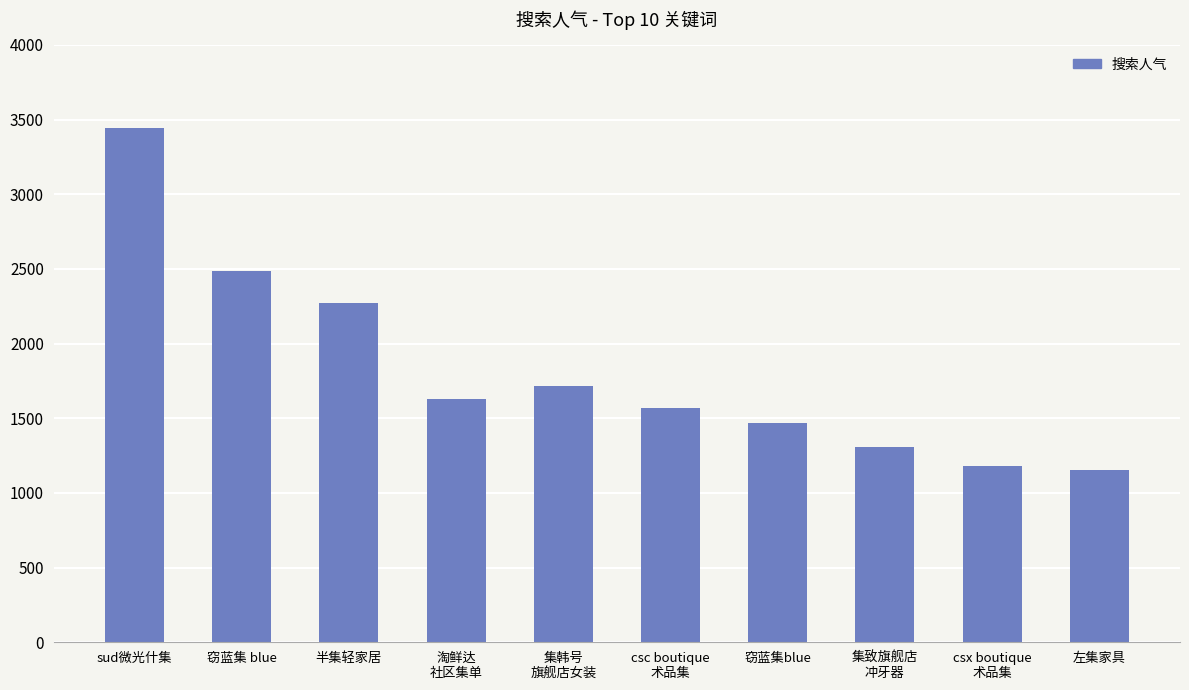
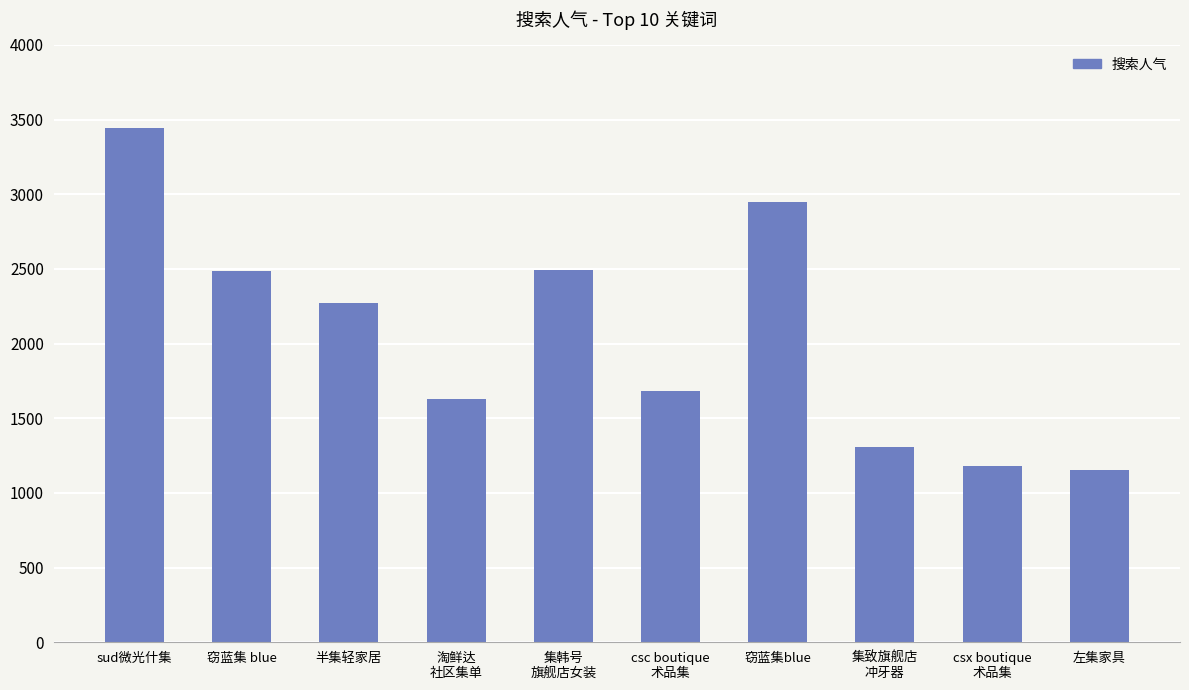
集韩号 旗舰店女装: 1720 -> 2490
csc boutique 术品集: 1570 -> 1690
窃蓝集blue: 1470 -> 2950
